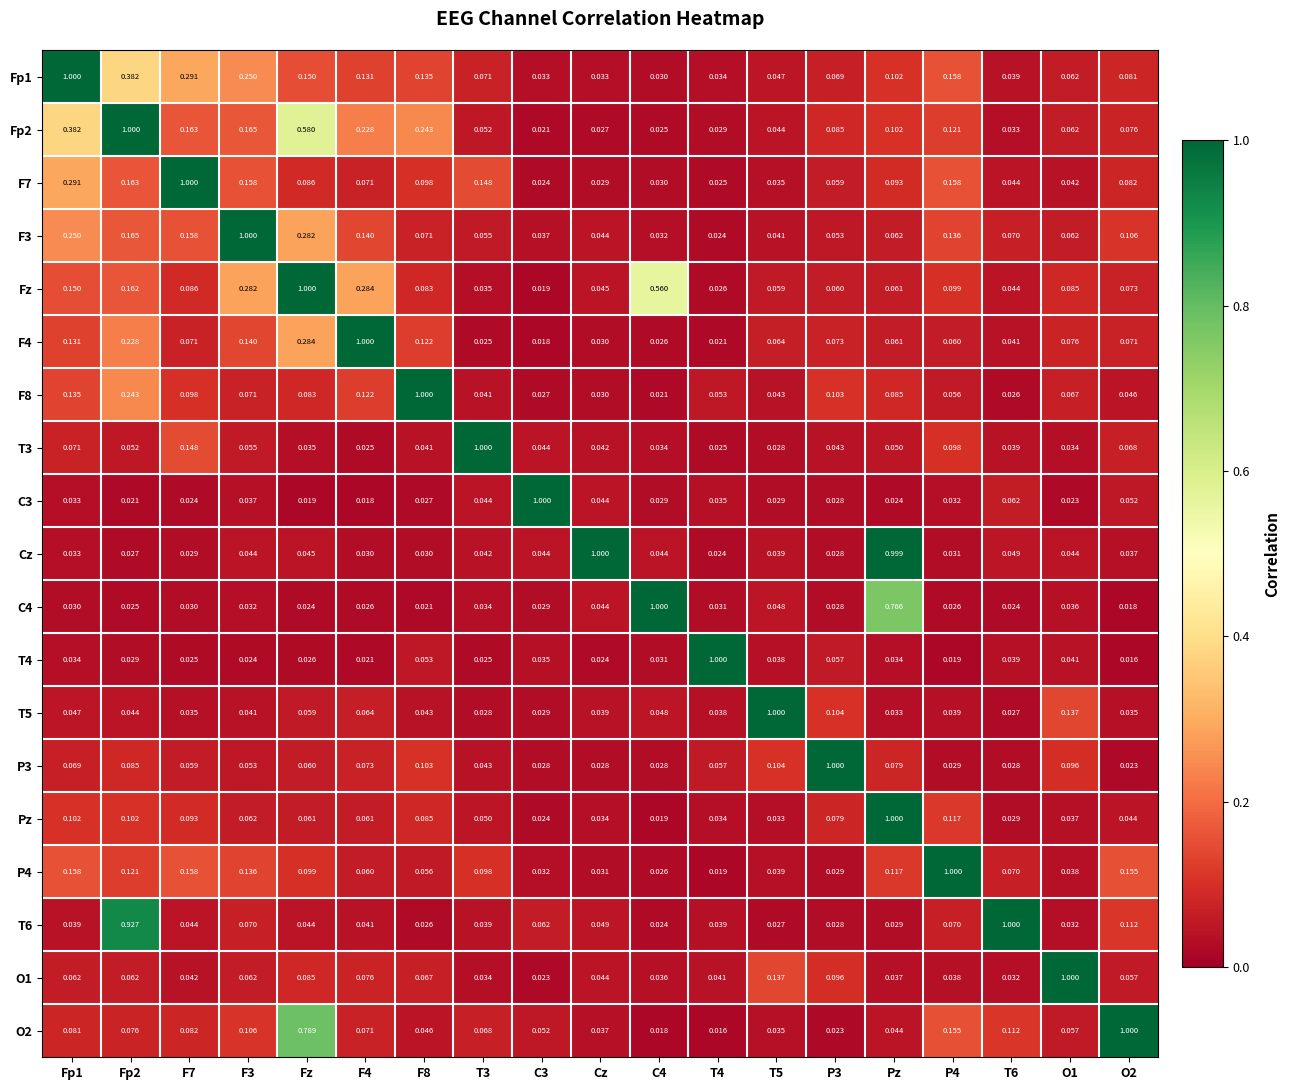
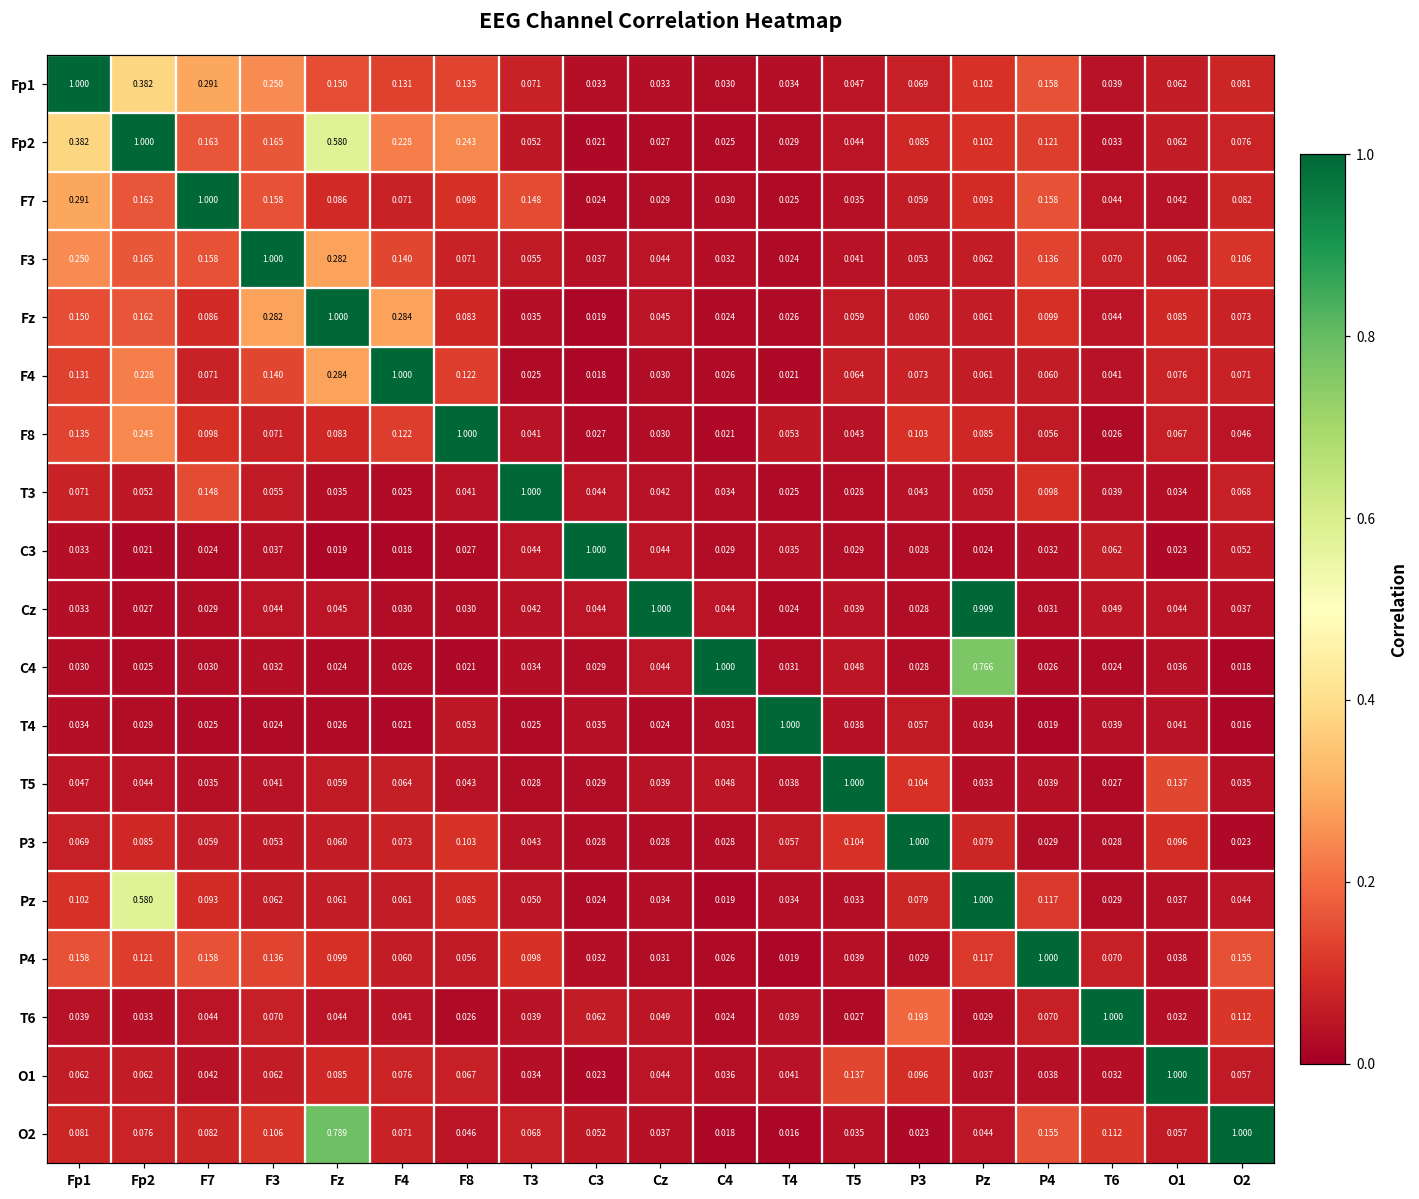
Fz, C4: 0.560 -> 0.024
Pz, Fp2: 0.102 -> 0.580
T6, Fp2: 0.927 -> 0.033
T6, P3: 0.028 -> 0.193
